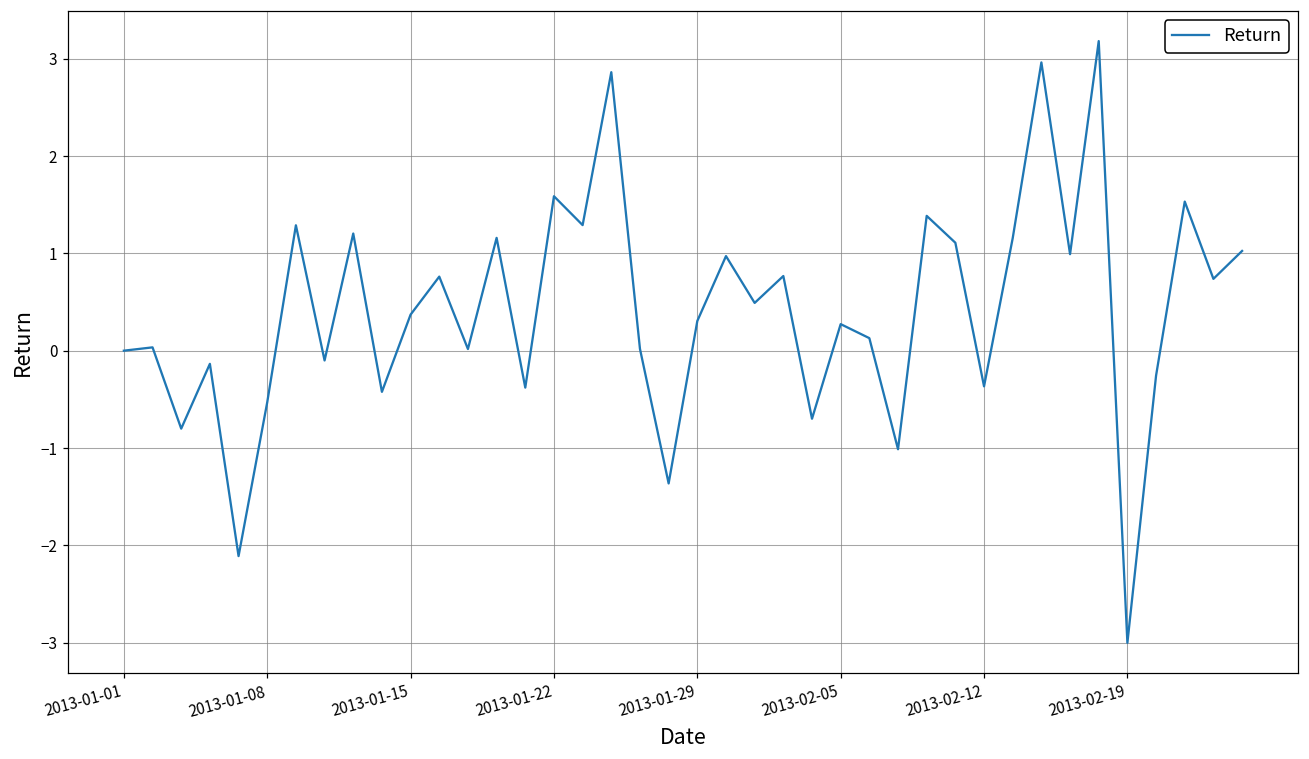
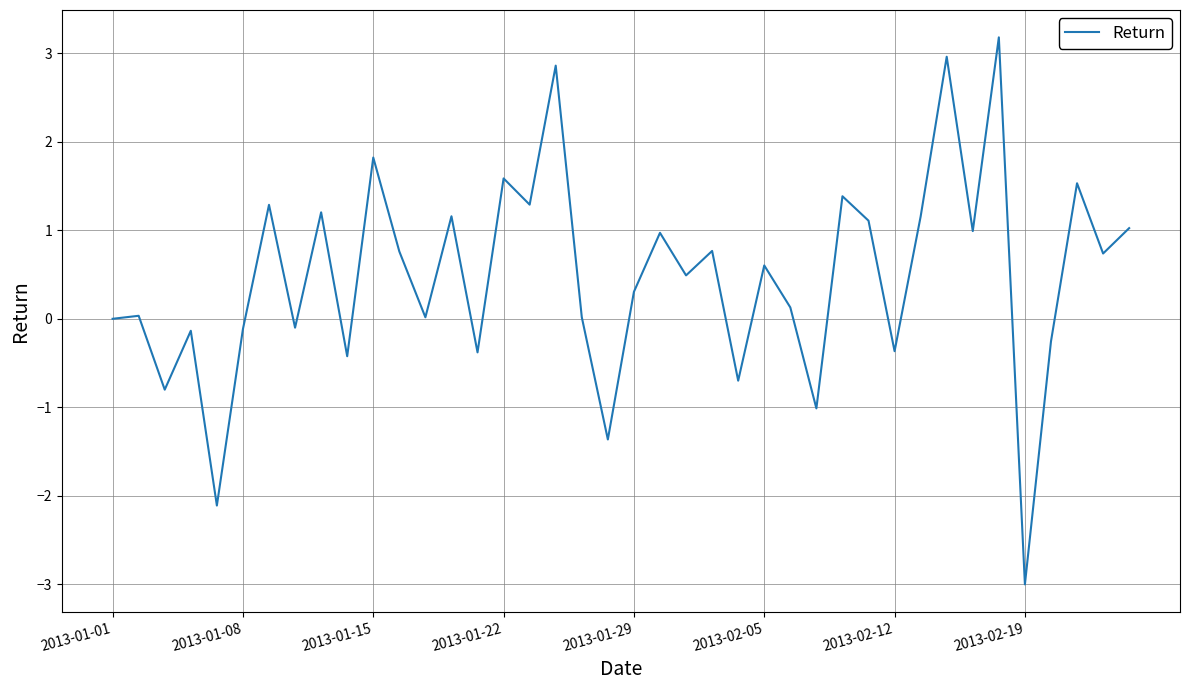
2013-01-08: -0.5 -> -0.1
2013-01-15: 0.4 -> 1.8
2013-02-05: 0.3 -> 0.6
